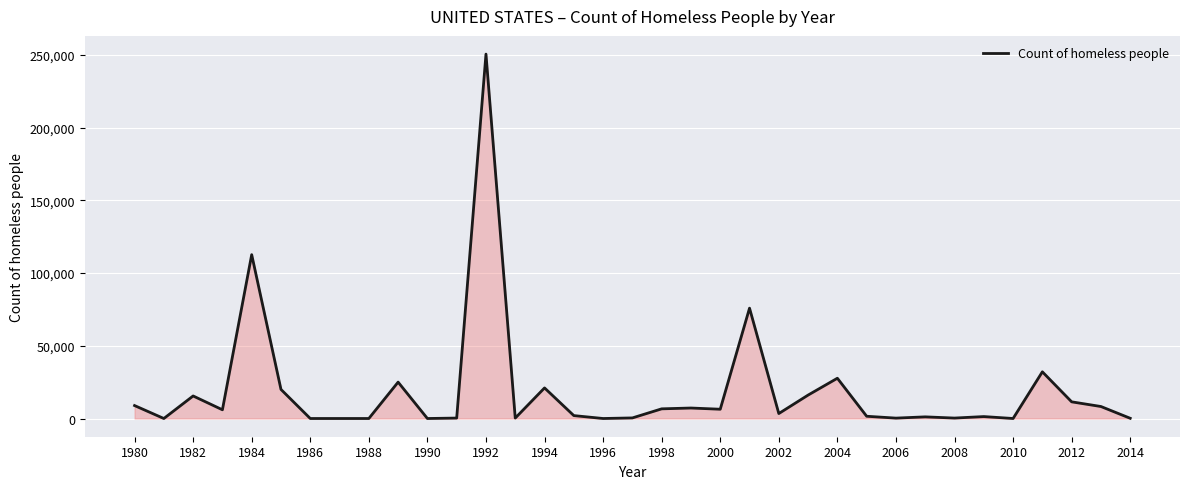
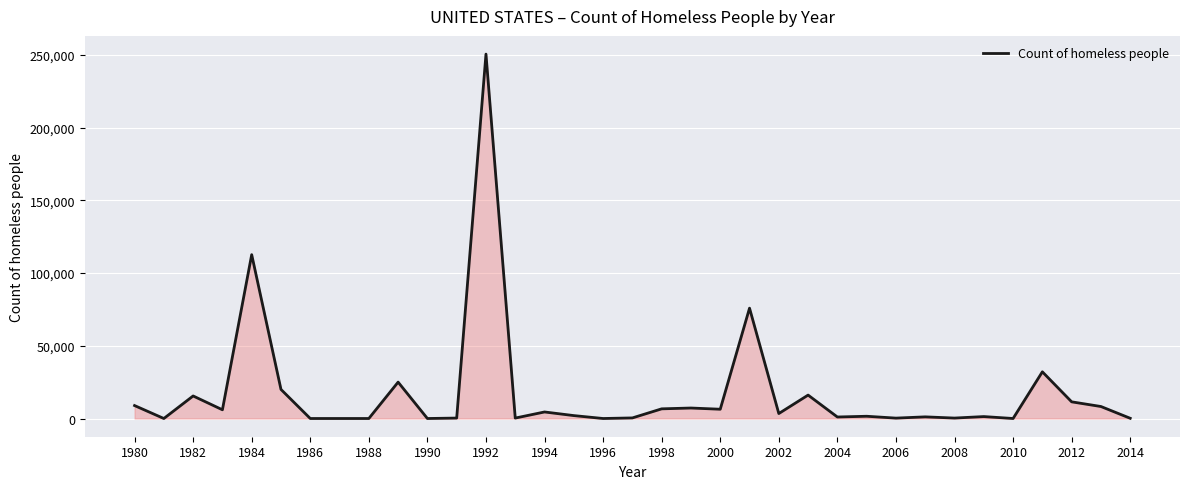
1994: 21,000 -> 4,000
2004: 28,000 -> 1,000
